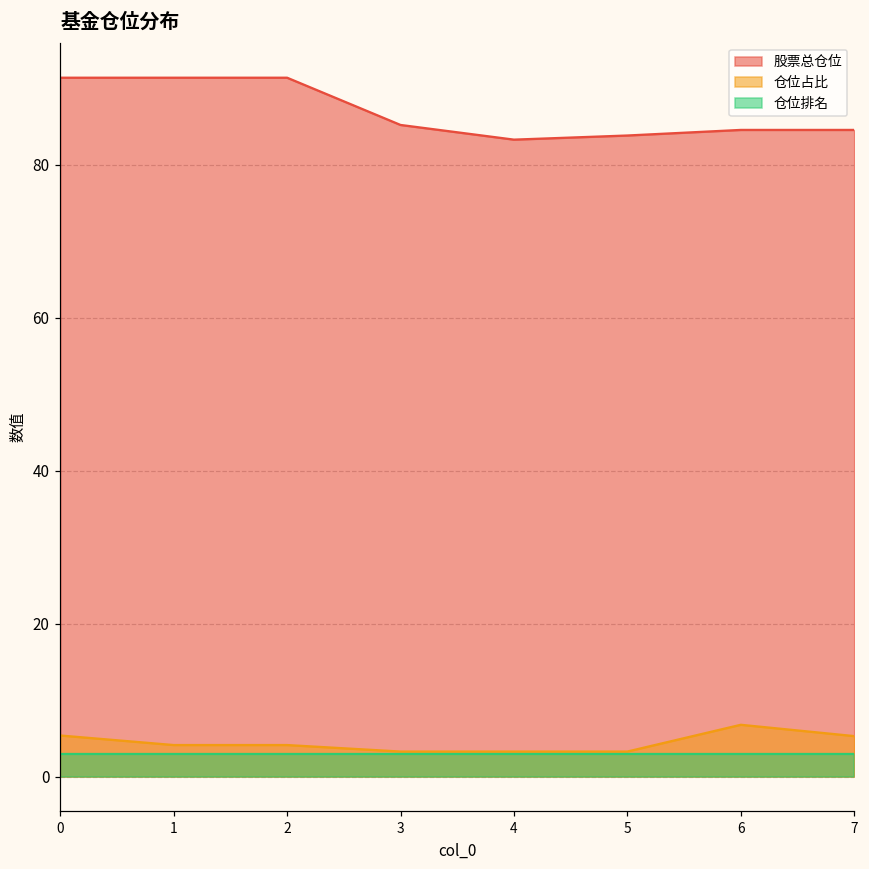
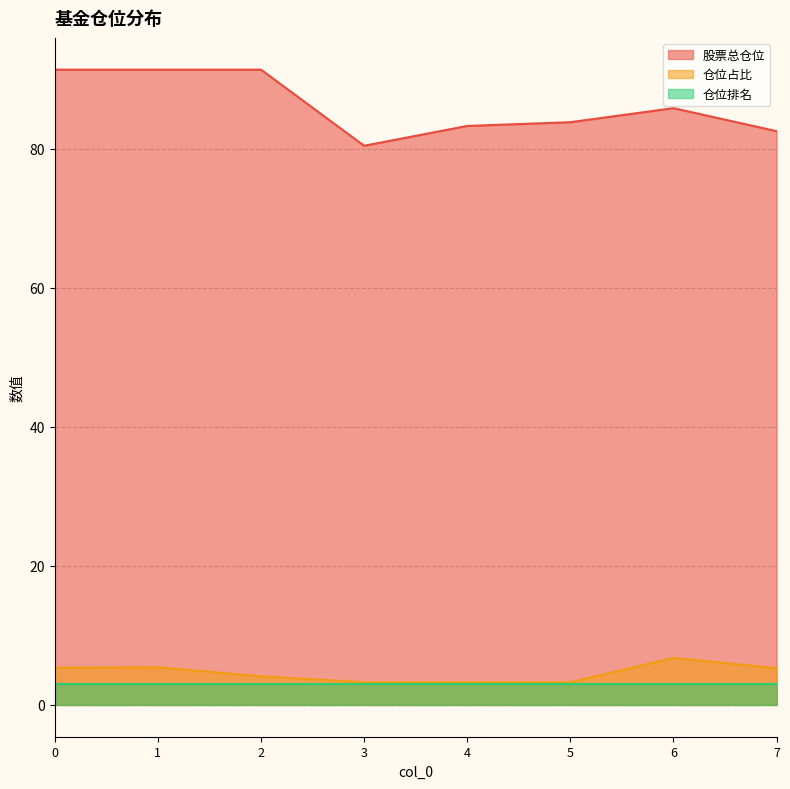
仓位占比, 1: 4 -> 5
股票总仓位, 3: 85 -> 80
股票总仓位, 6: 85 -> 86
股票总仓位, 7: 85 -> 83
